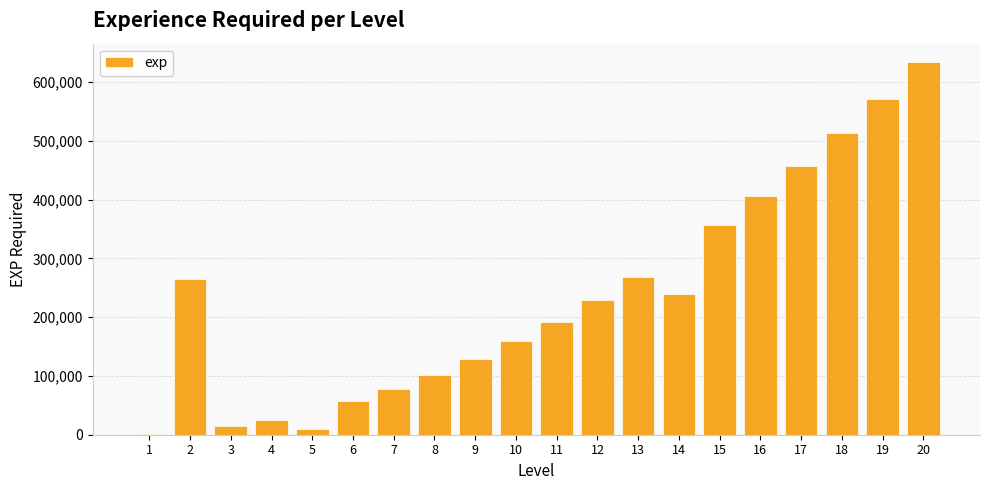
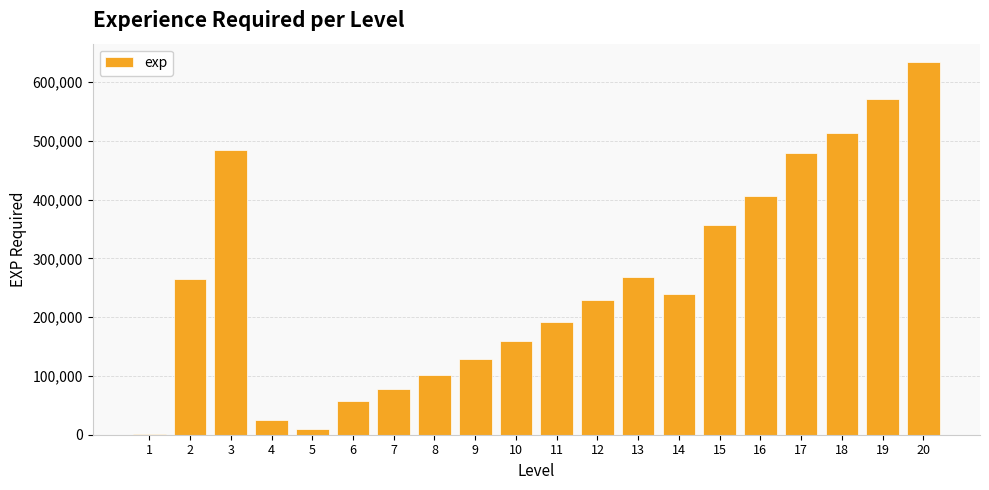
3: 10,000 -> 490,000
17: 460,000 -> 480,000
